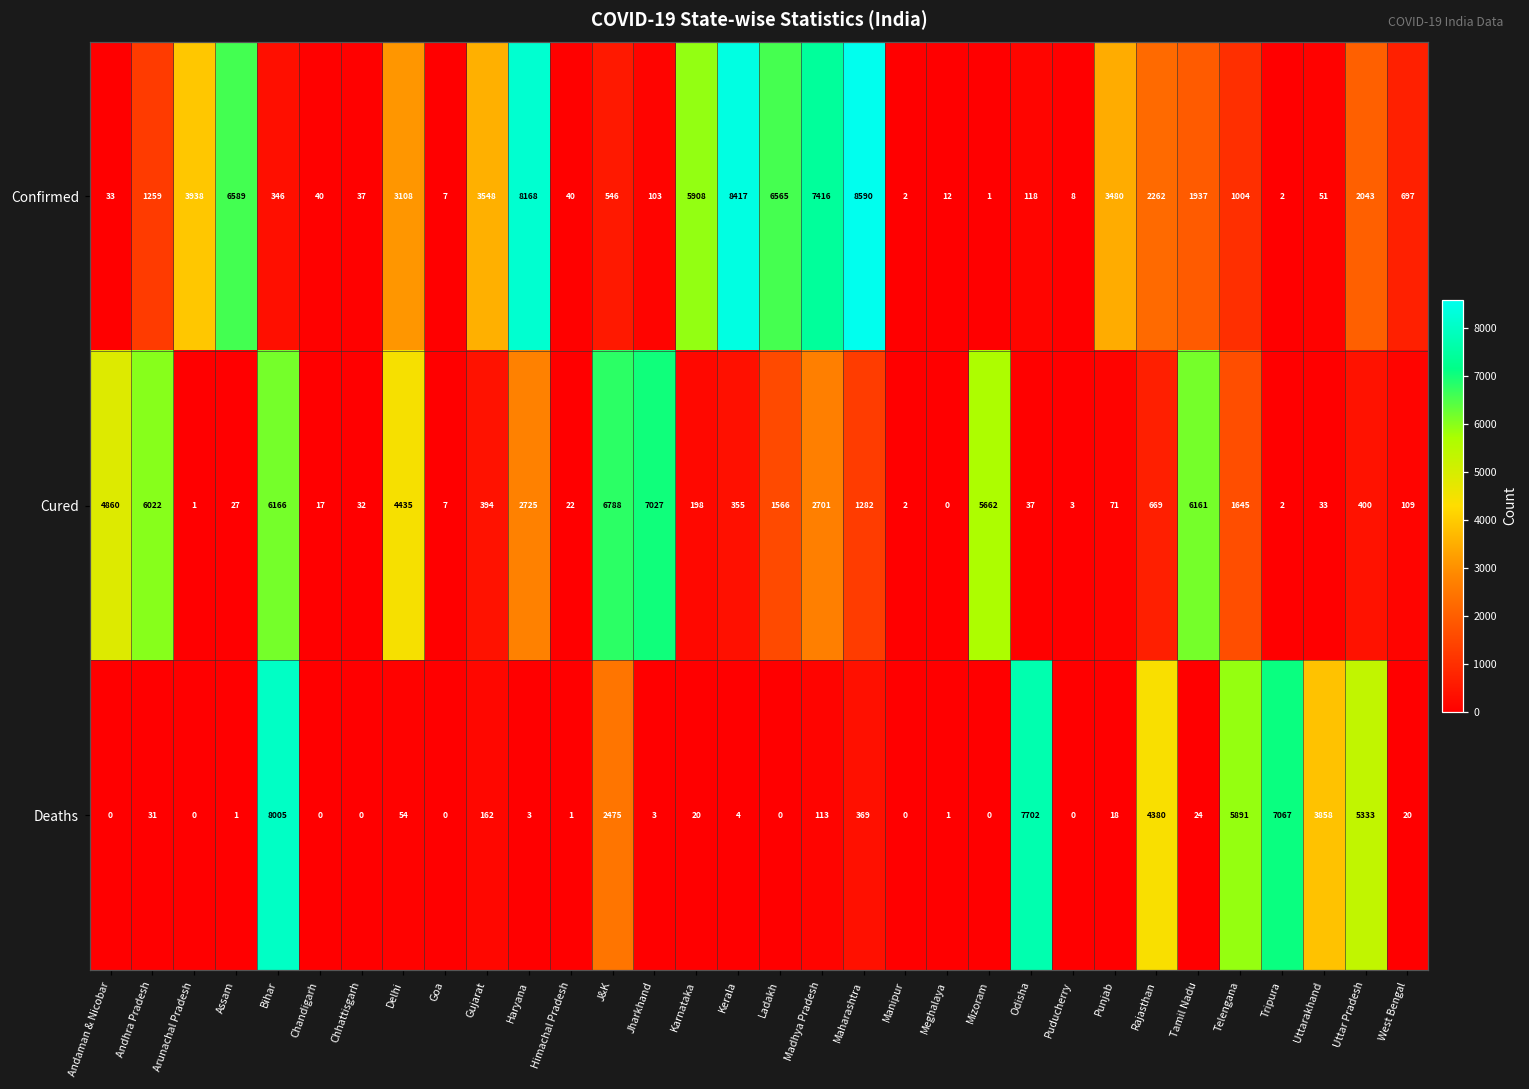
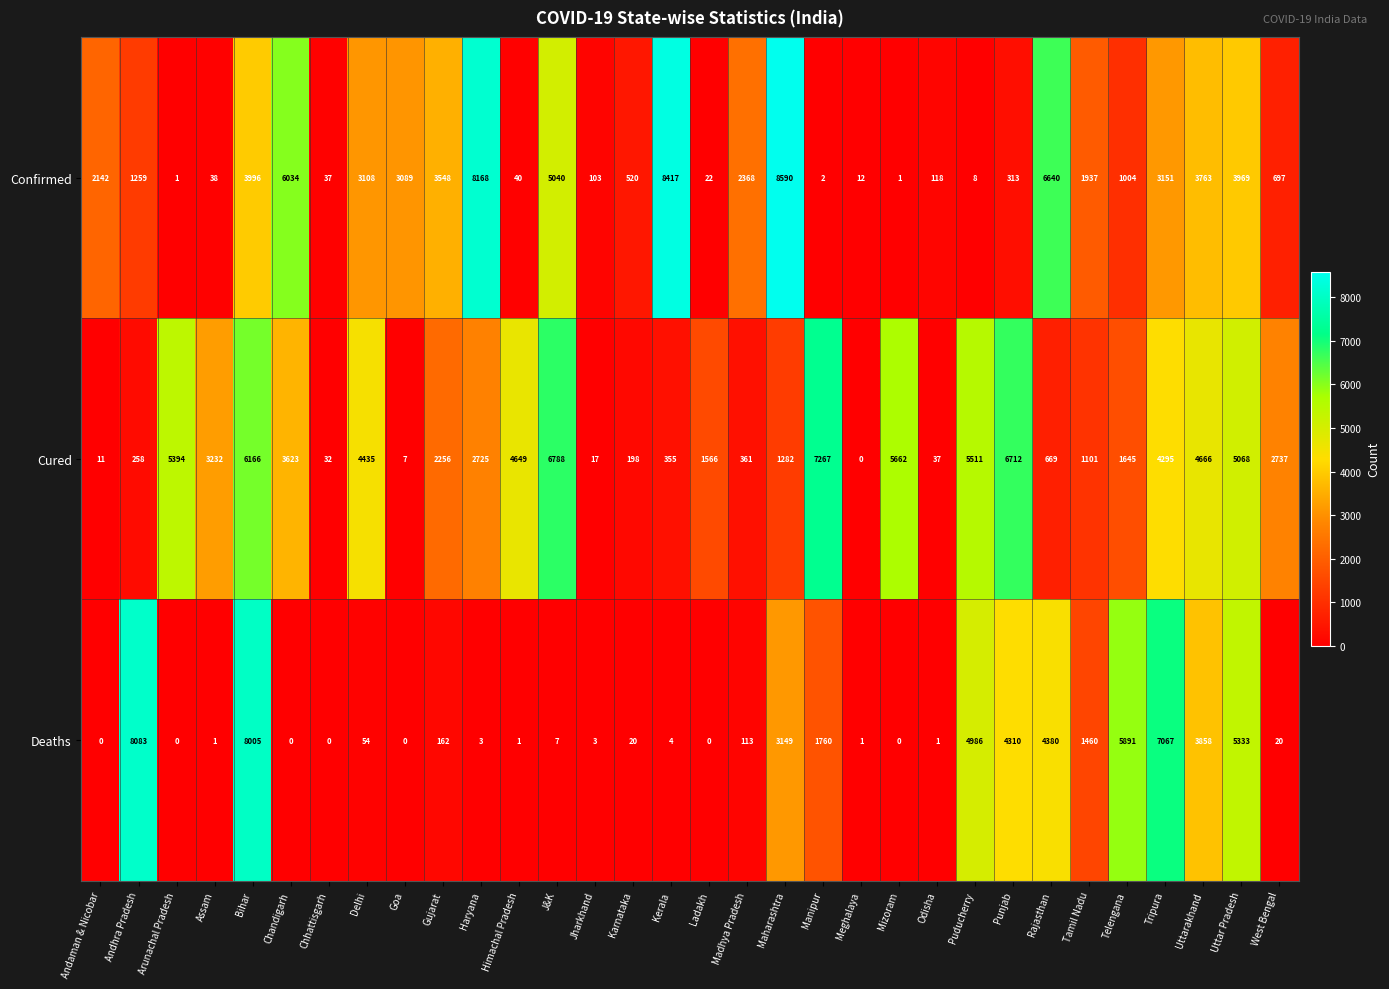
Confirmed, Andaman & Nicobar: 33 -> 2142
Confirmed, Arunachal Pradesh: 3938 -> 1
Confirmed, Assam: 6589 -> 38
Confirmed, Bihar: 346 -> 3996
Confirmed, Chandigarh: 40 -> 6034
Confirmed, Goa: 7 -> 3089
Confirmed, J&K: 546 -> 5040
Confirmed, Karnataka: 5908 -> 520
Confirmed, Ladakh: 6565 -> 22
Confirmed, Madhya Pradesh: 7416 -> 2368
Confirmed, Punjab: 3480 -> 313
Confirmed, Rajasthan: 2262 -> 6640
Confirmed, Tripura: 2 -> 3151
Confirmed, Uttarakhand: 51 -> 3763
Confirmed, Uttar Pradesh: 2043 -> 3969
Cured, Andaman & Nicobar: 4860 -> 11
Cured, Andhra Pradesh: 6022 -> 258
Cured, Arunachal Pradesh: 1 -> 5394
Cured, Assam: 27 -> 3232
Cured, Chandigarh: 17 -> 3623
Cured, Gujarat: 394 -> 2256
Cured, Himachal Pradesh: 22 -> 4649
Cured, Jharkhand: 7027 -> 17
Cured, Madhya Pradesh: 2701 -> 361
Cured, Manipur: 2 -> 7267
Cured, Puducherry: 3 -> 5511
Cured, Punjab: 71 -> 6712
Cured, Tamil Nadu: 6161 -> 1101
Cured, Tripura: 2 -> 4295
Cured, Uttarakhand: 33 -> 4666
Cured, Uttar Pradesh: 400 -> 5068
Cured, West Bengal: 109 -> 2737
Deaths, Andhra Pradesh: 31 -> 8083
Deaths, J&K: 2475 -> 7
Deaths, Maharashtra: 369 -> 3149
Deaths, Manipur: 0 -> 1760
Deaths, Odisha: 7702 -> 1
Deaths, Puducherry: 0 -> 4986
Deaths, Punjab: 18 -> 4310
Deaths, Tamil Nadu: 24 -> 1460
